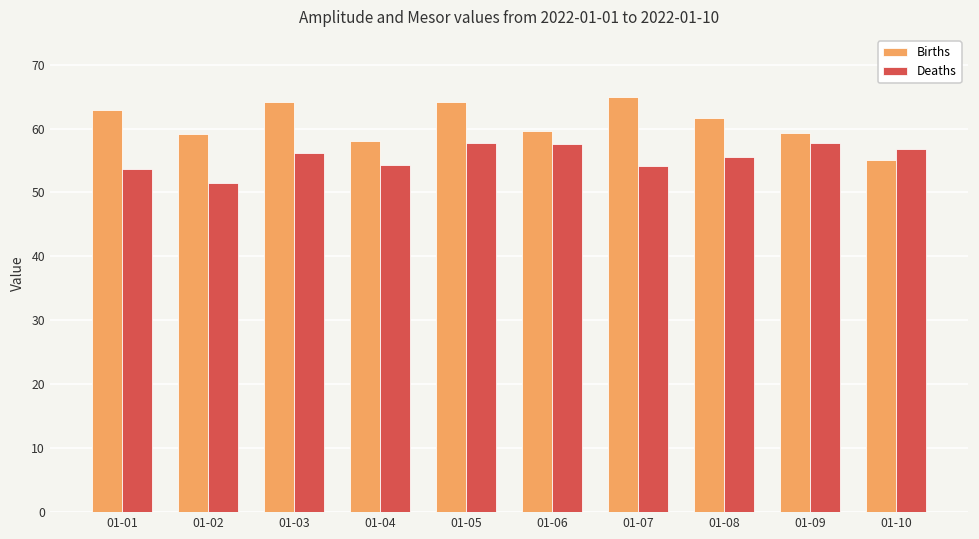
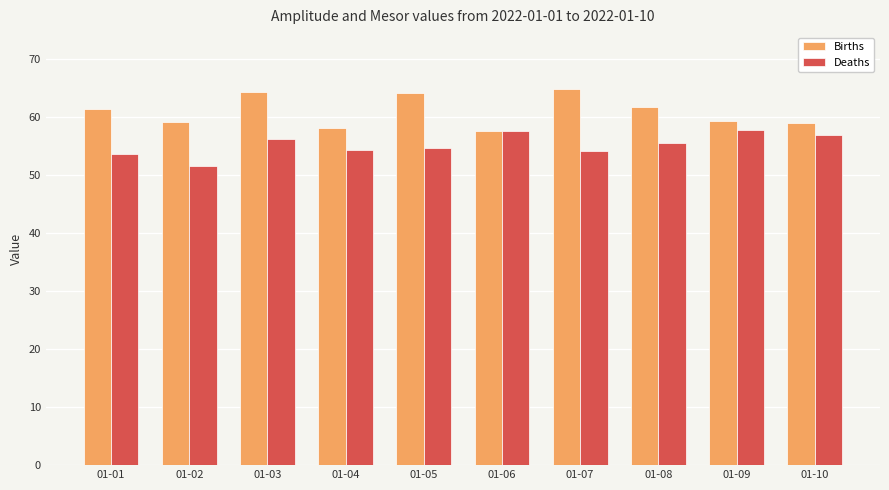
Births, 01-01: 63 -> 61
Deaths, 01-05: 58 -> 55
Births, 01-06: 60 -> 58
Births, 01-10: 55 -> 59
